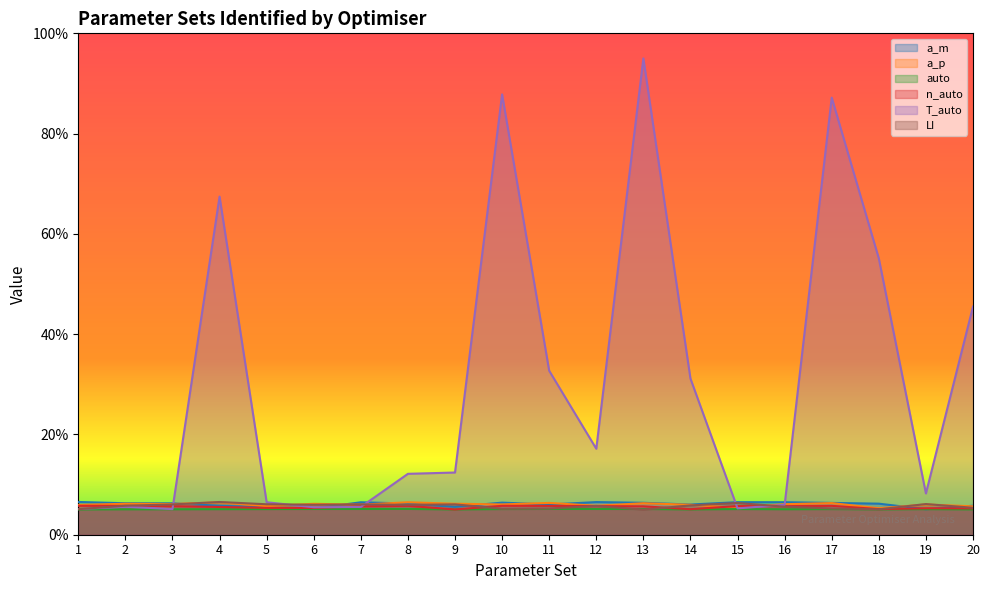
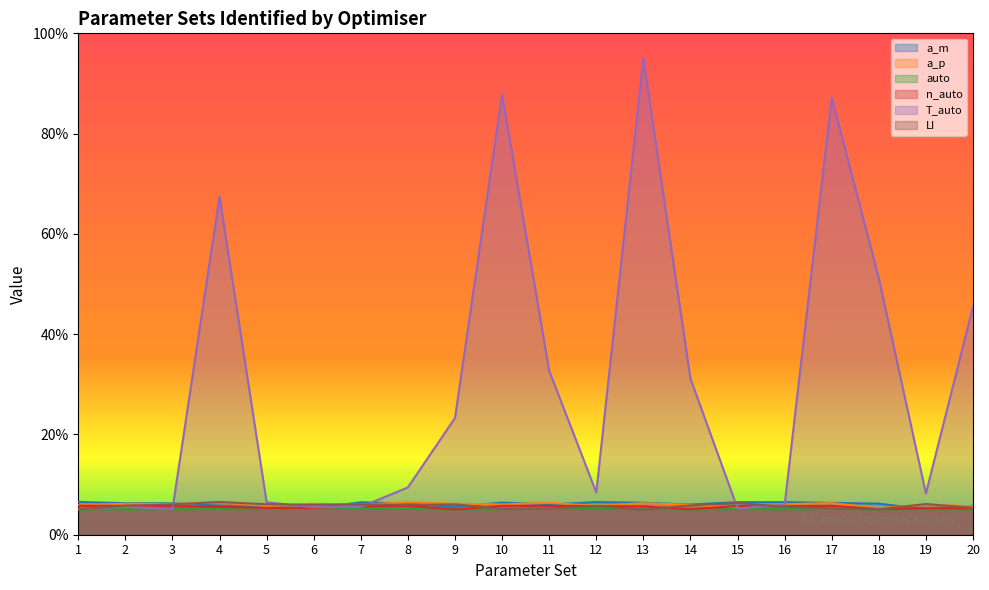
T_auto, 8: 12% -> 9%
T_auto, 9: 12% -> 23%
T_auto, 12: 17% -> 8%
T_auto, 18: 55% -> 51%
